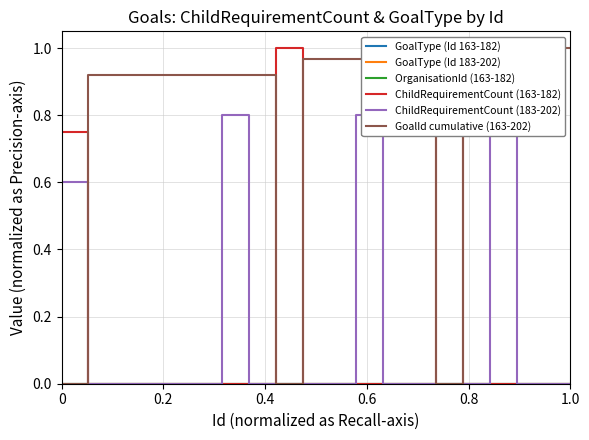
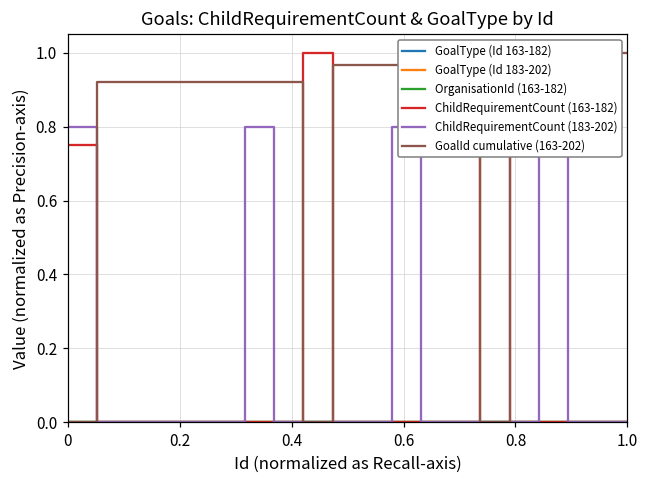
ChildRequirementCount (183-202), 0: 0.60 -> 0.80
